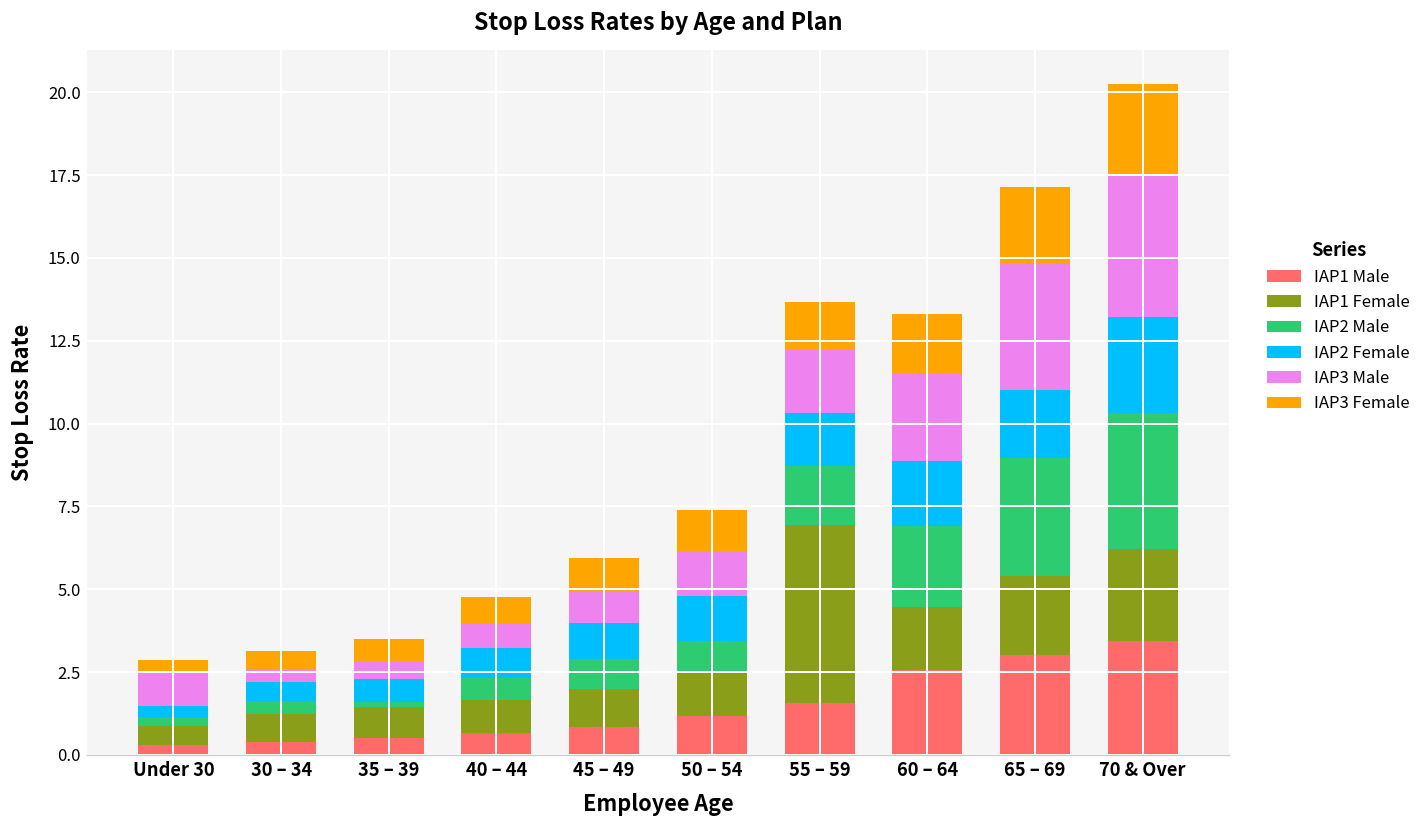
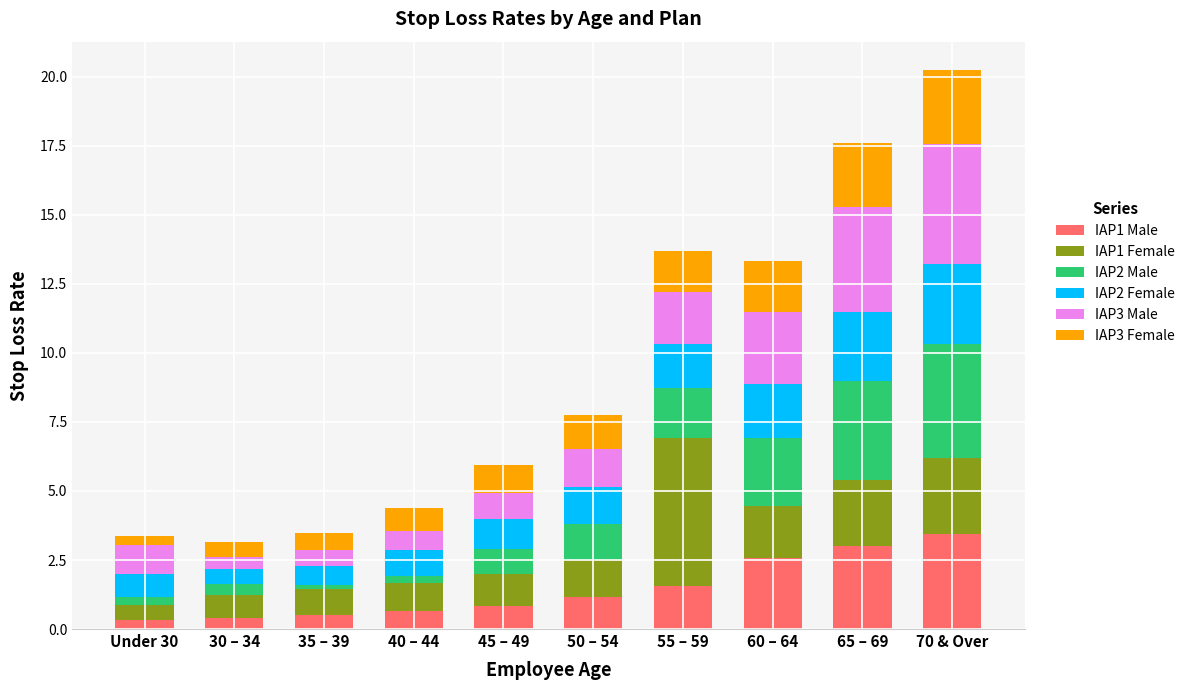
IAP2 Female, Under 30: 0.3 -> 0.9
IAP2 Male, 40 – 44: 0.7 -> 0.3
IAP2 Male, 50 – 54: 0.9 -> 1.3
IAP2 Female, 65 – 69: 2.0 -> 2.5
